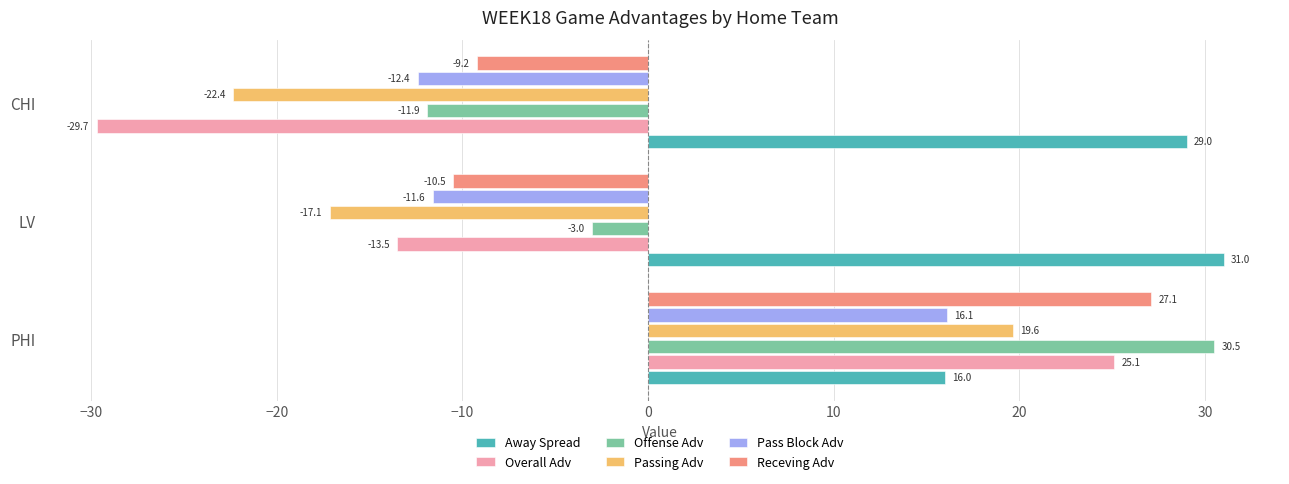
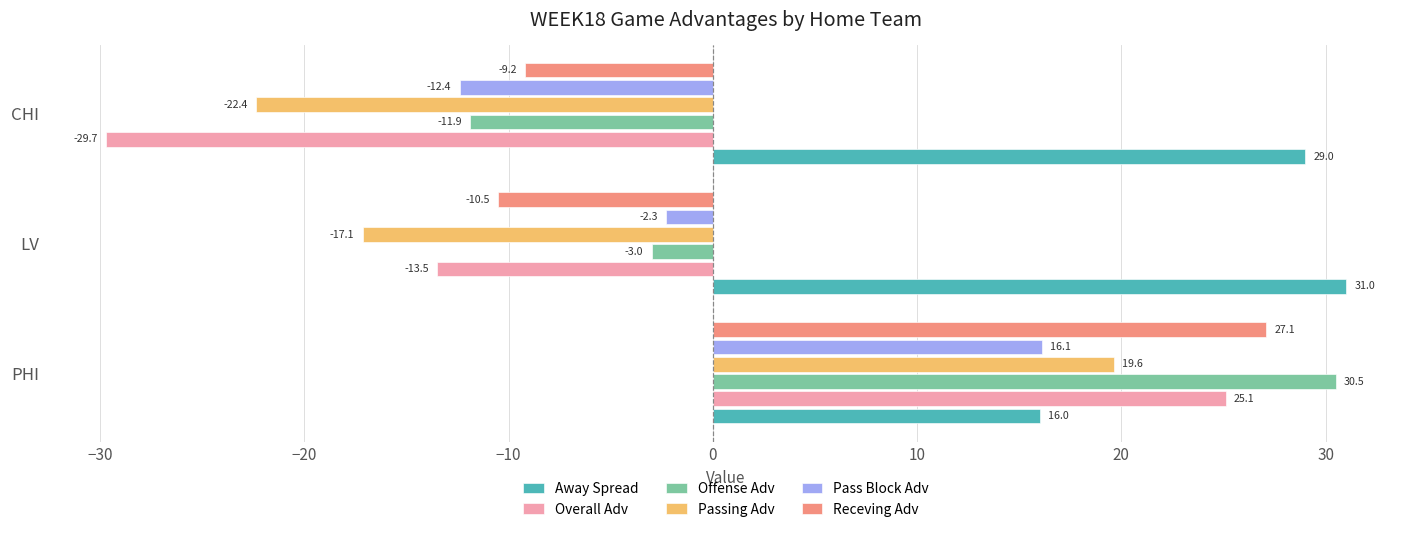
Pass Block Adv, LV: -11.6 -> -2.3
